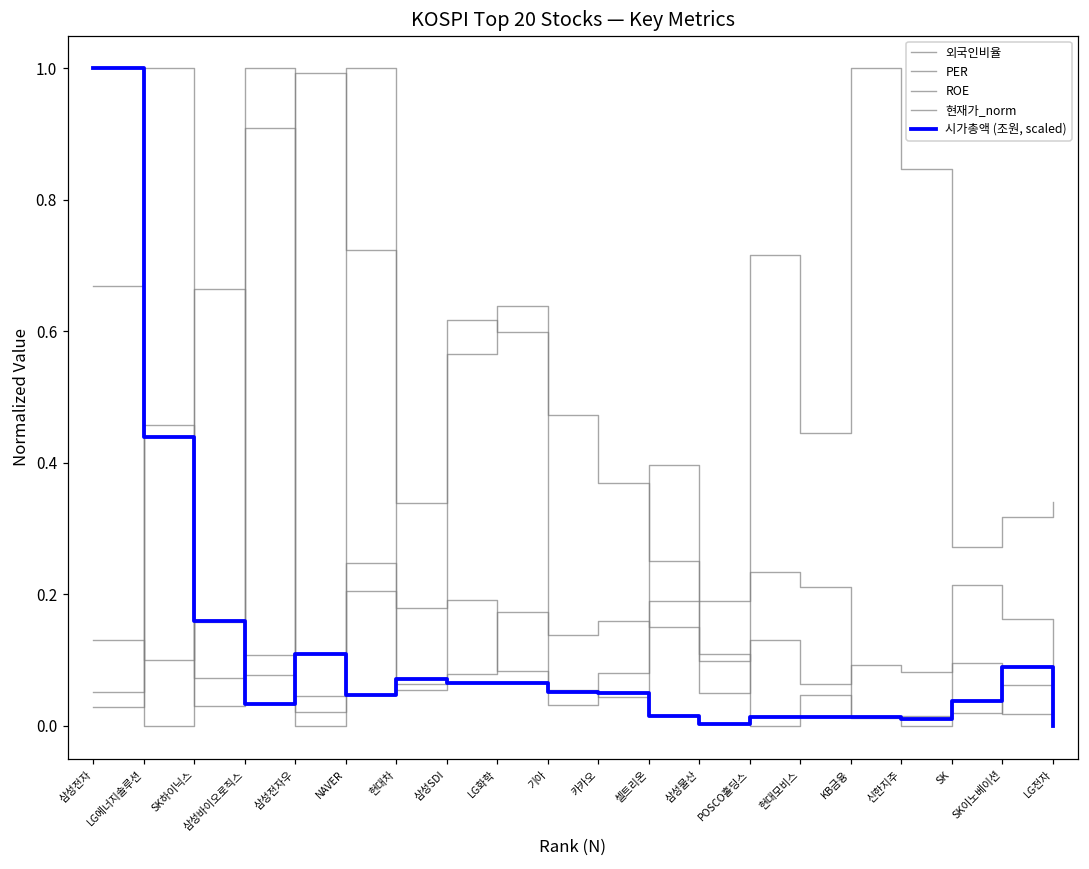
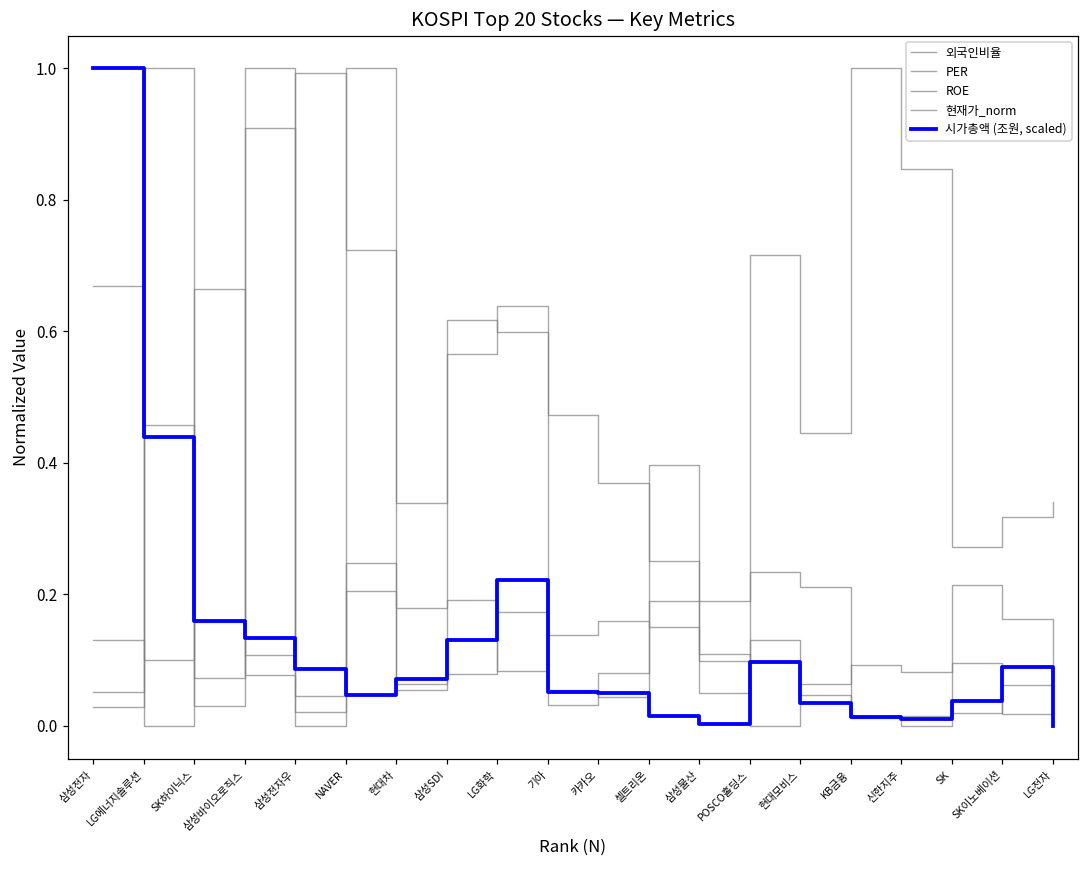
시가총액 (조원, scaled), 삼성바이오로직스: 0.03 -> 0.13
시가총액 (조원, scaled), 삼성전자우: 0.11 -> 0.09
시가총액 (조원, scaled), 삼성SDI: 0.06 -> 0.13
시가총액 (조원, scaled), LG화학: 0.06 -> 0.22
시가총액 (조원, scaled), POSCO홀딩스: 0.01 -> 0.10
시가총액 (조원, scaled), 현대모비스: 0.01 -> 0.03
